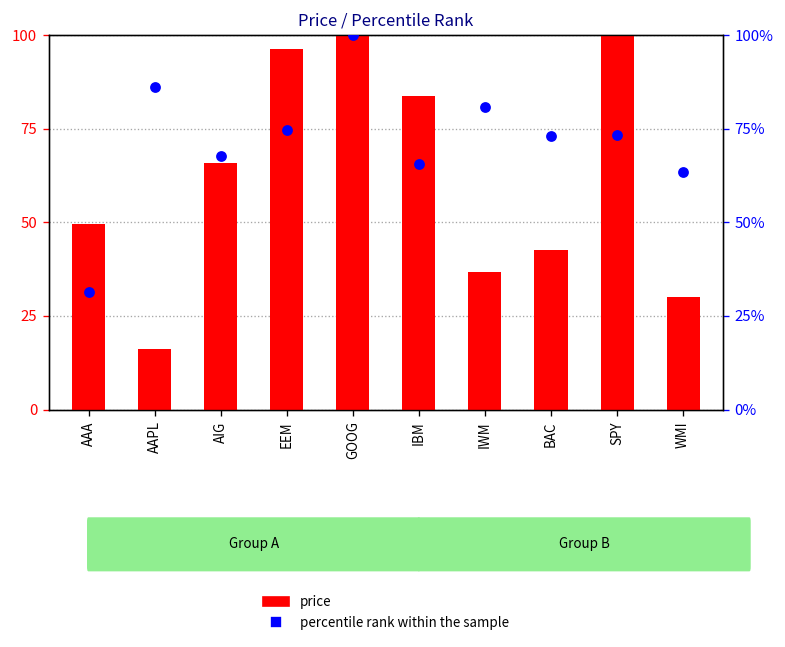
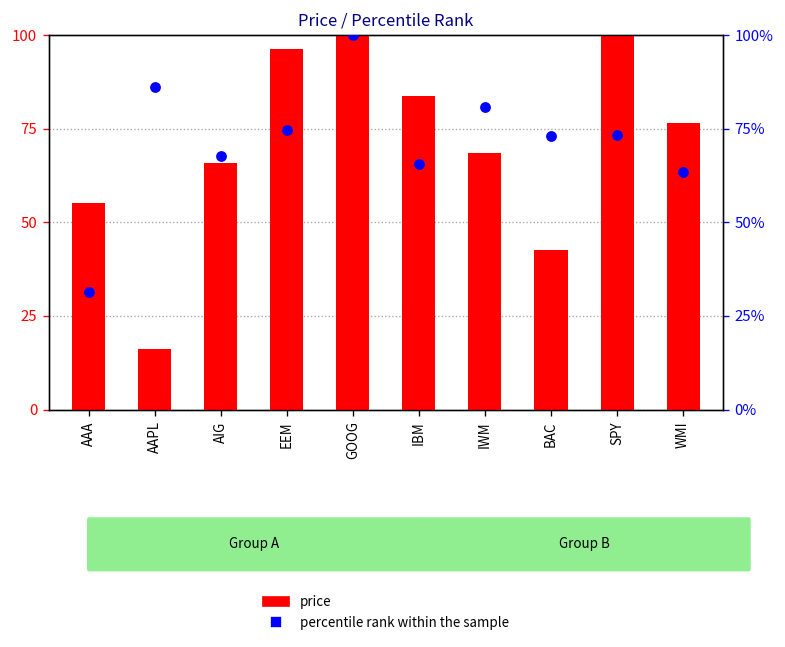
price, AAA: 50 -> 55
price, IWM: 37 -> 69
price, WMI: 30 -> 76
